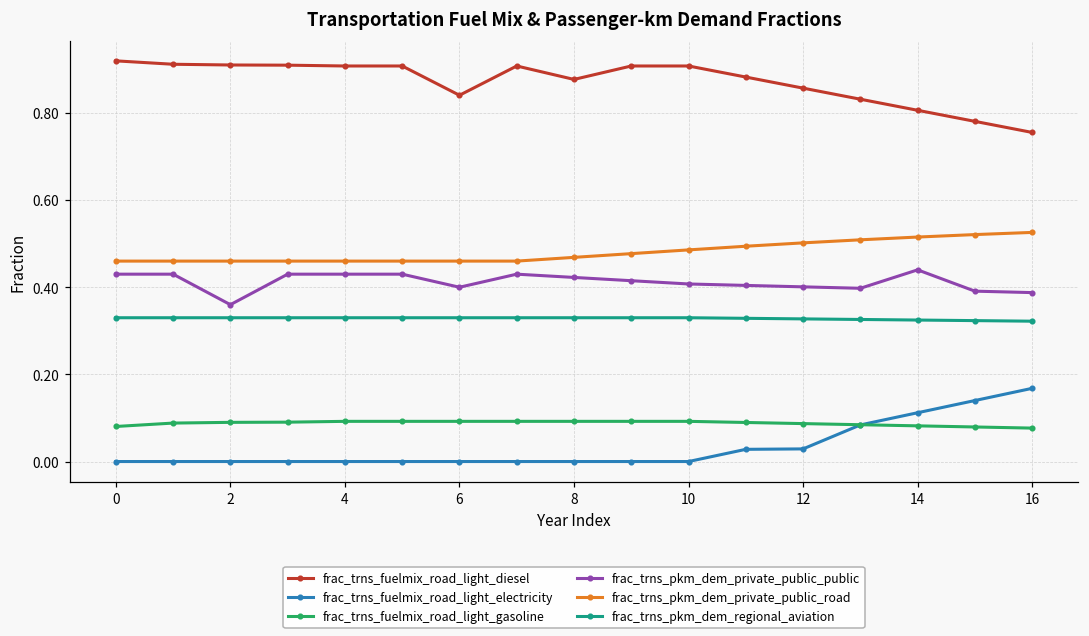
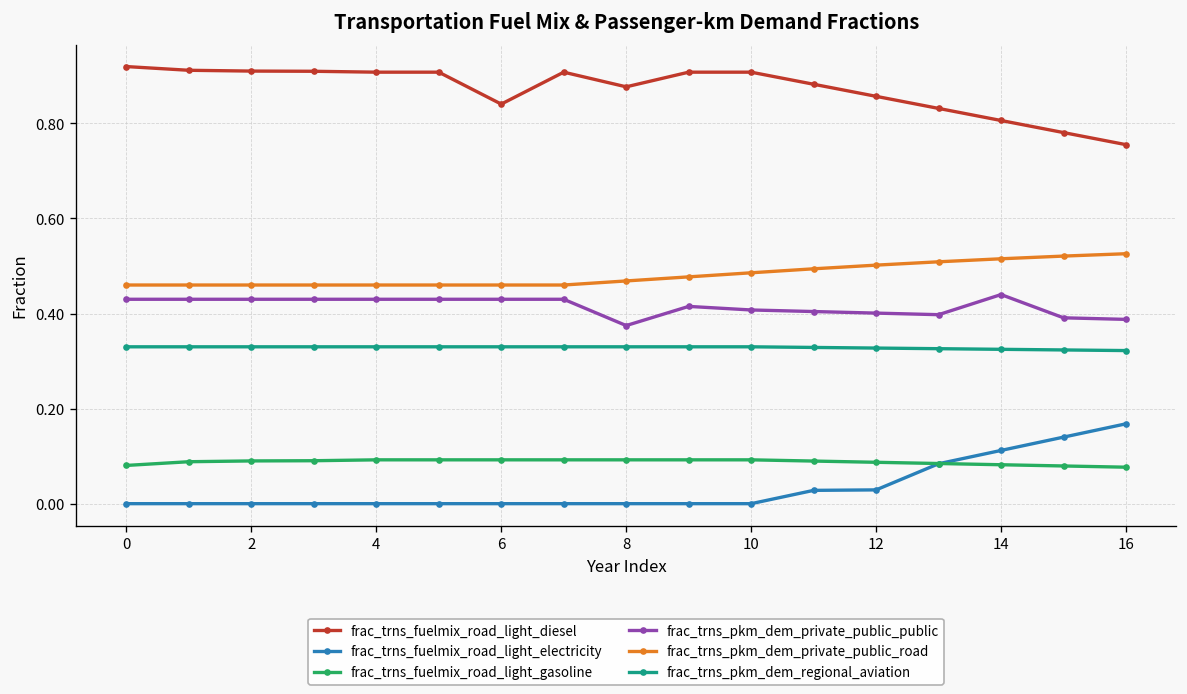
frac_trns_pkm_dem_private_public_public, 2: 0.36 -> 0.43
frac_trns_pkm_dem_private_public_public, 6: 0.40 -> 0.43
frac_trns_pkm_dem_private_public_public, 8: 0.42 -> 0.37
